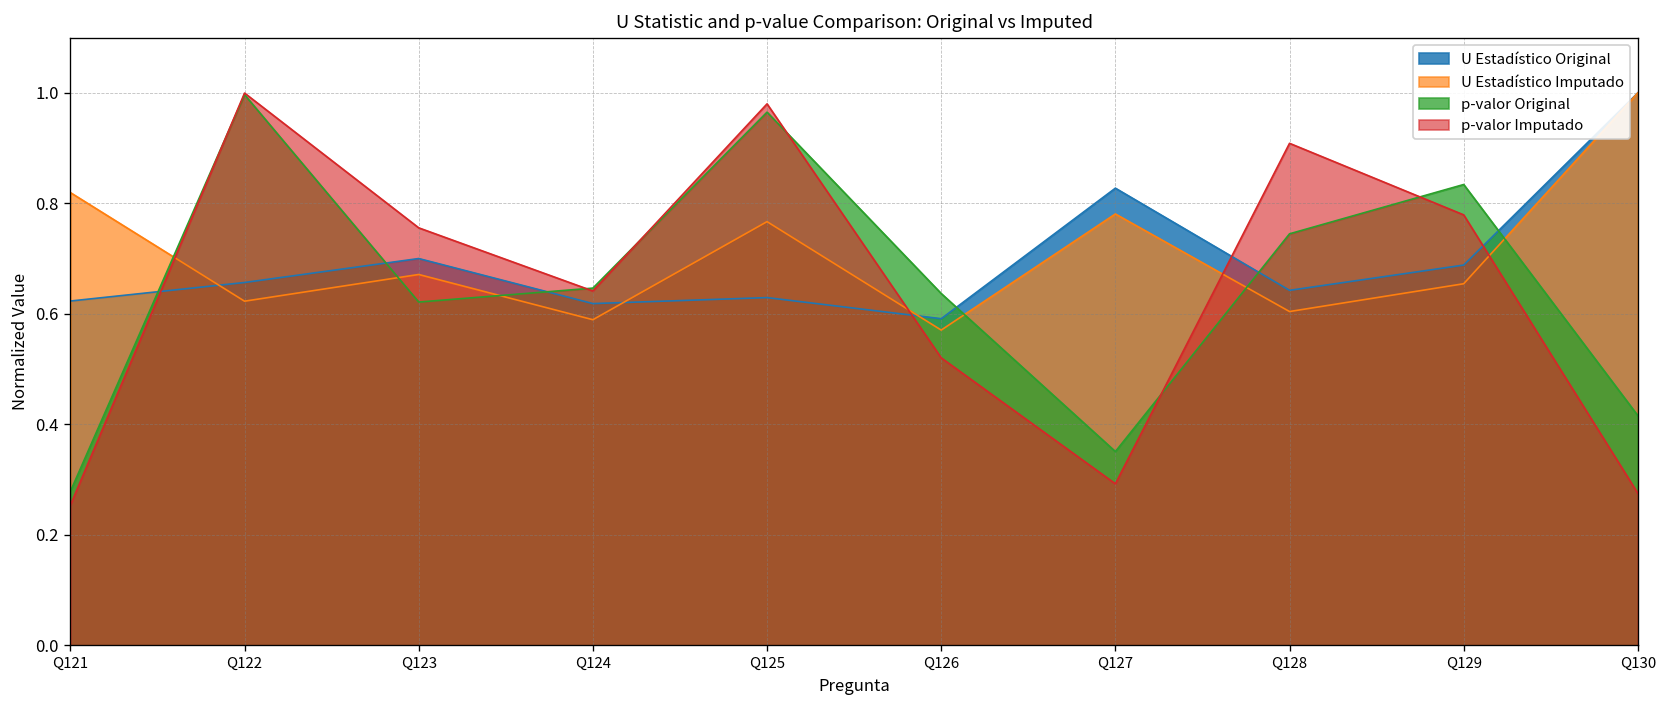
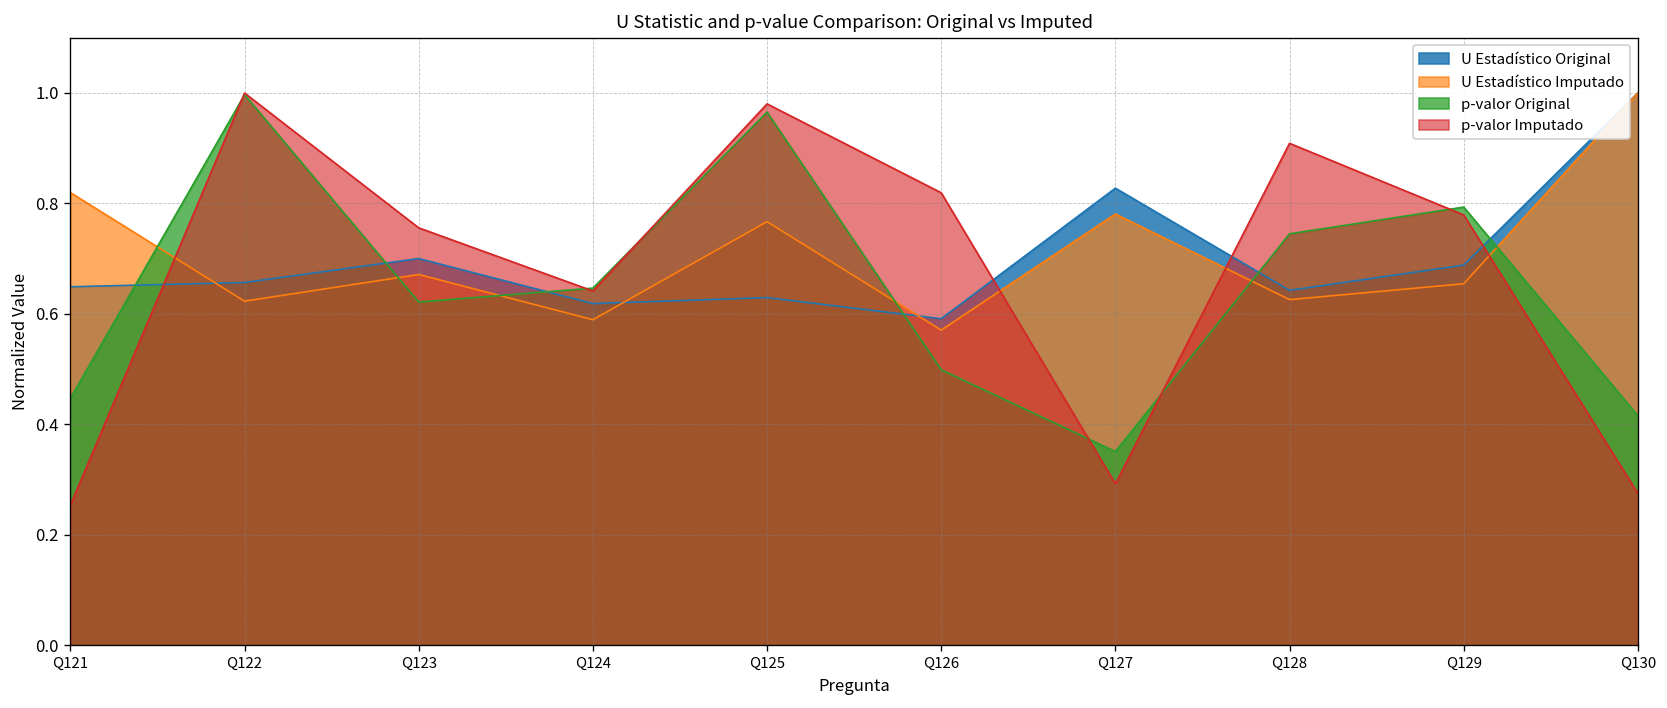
U Estadístico Original, Q121: 0.62 -> 0.65
p-valor Original, Q121: 0.28 -> 0.45
p-valor Original, Q126: 0.64 -> 0.50
p-valor Imputado, Q126: 0.52 -> 0.82
U Estadístico Imputado, Q128: 0.60 -> 0.63
p-valor Original, Q129: 0.83 -> 0.79
